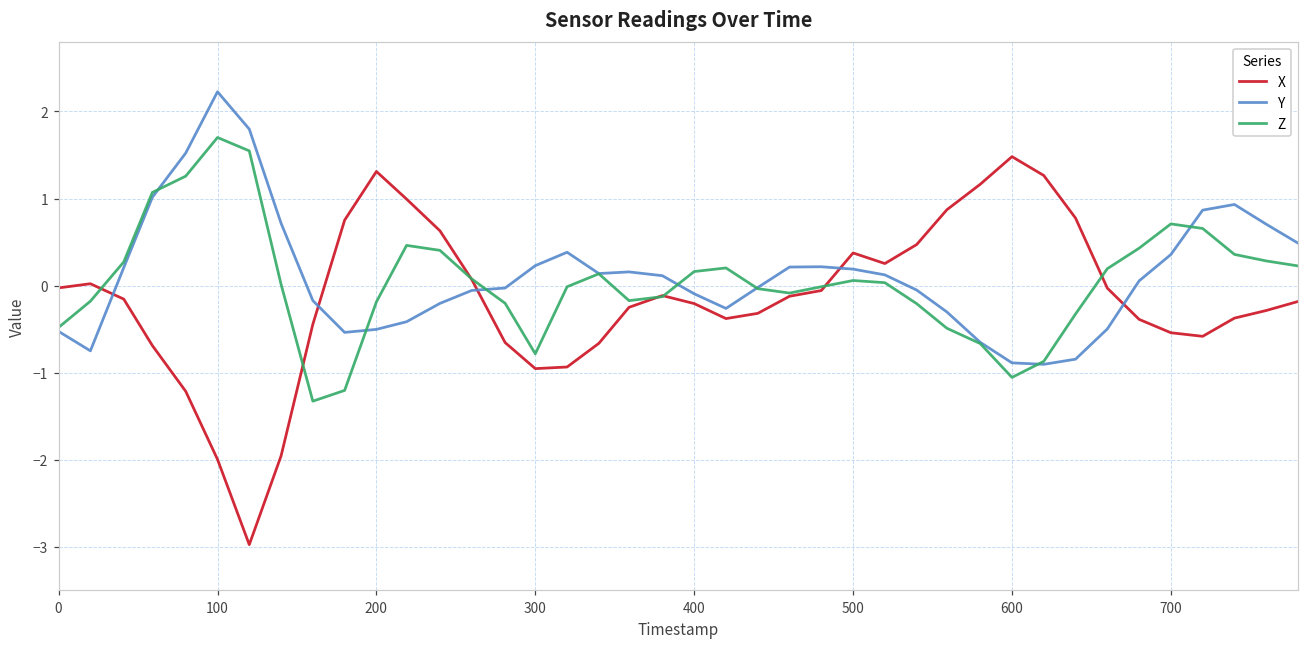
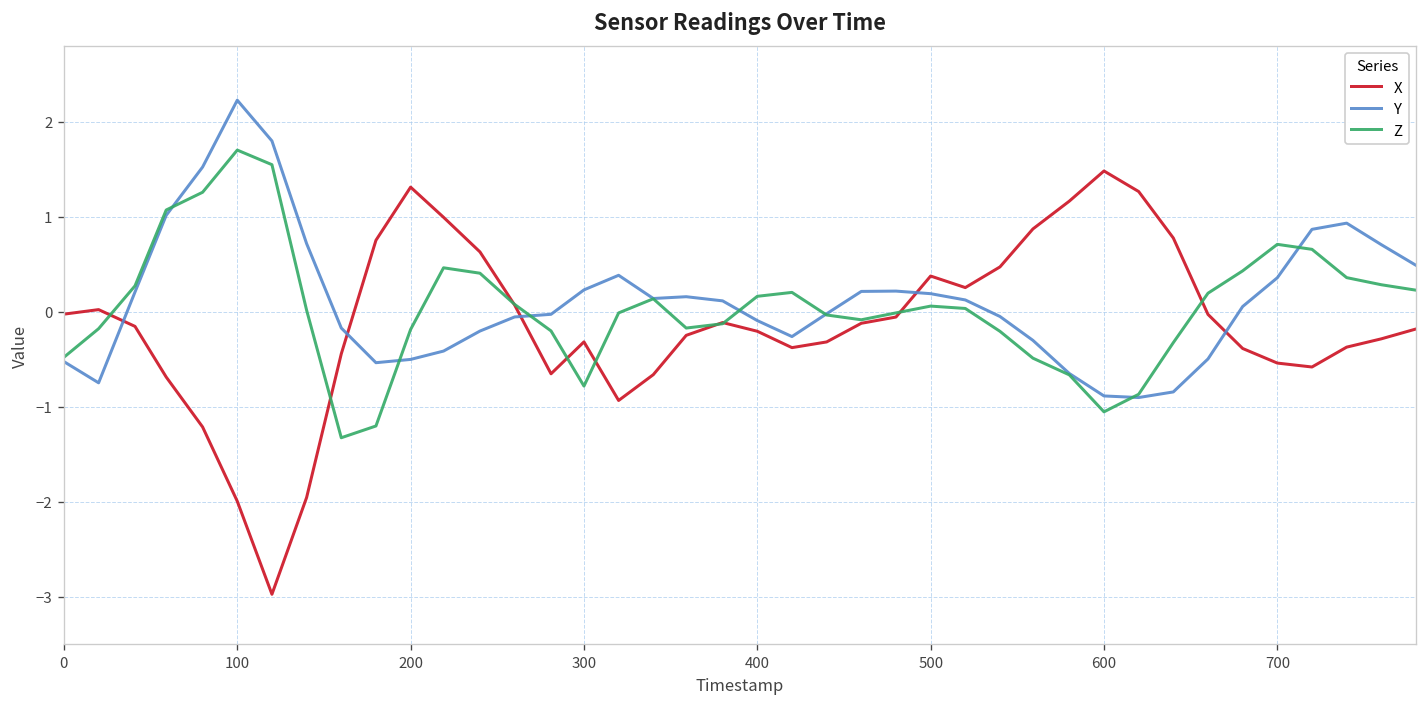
X, 300: -1.0 -> -0.3
